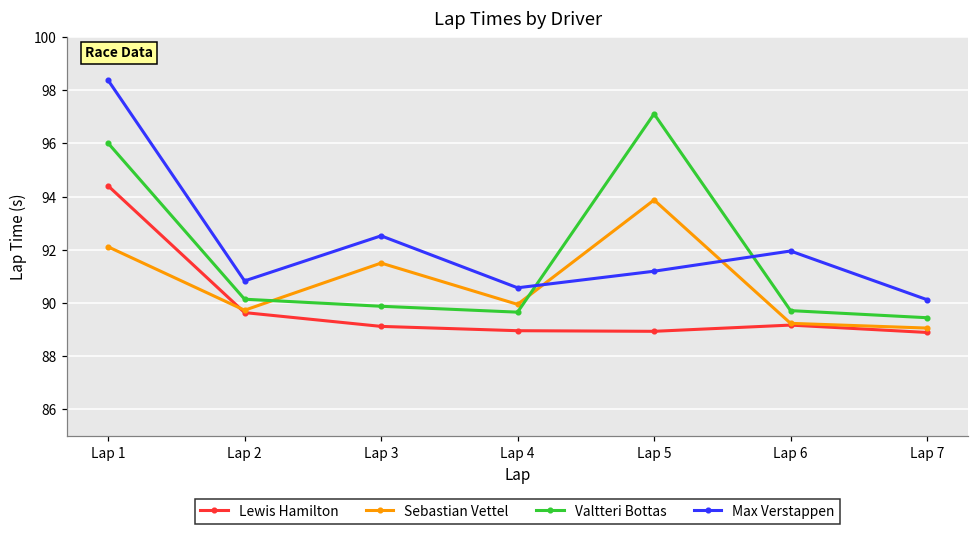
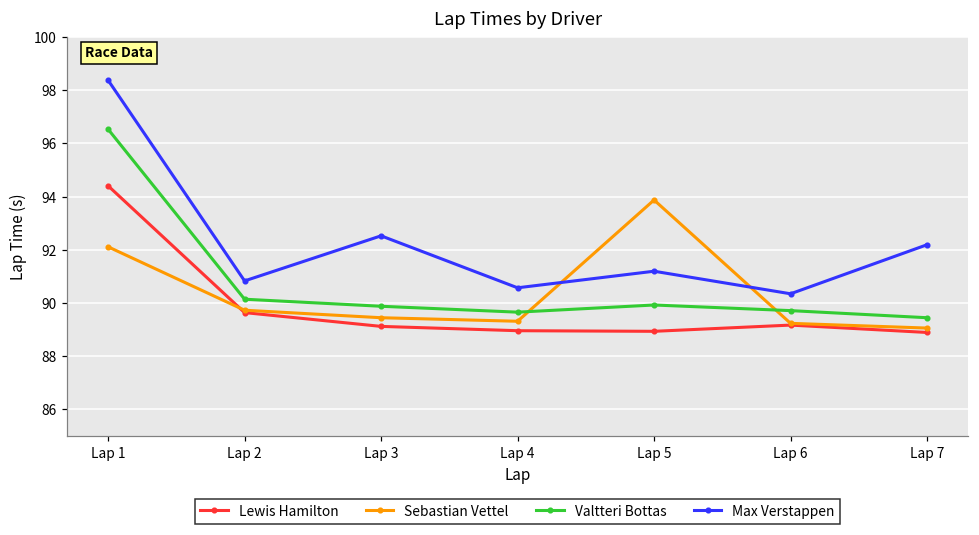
Valtteri Bottas, Lap 1: 96.0 -> 96.5
Sebastian Vettel, Lap 3: 91.5 -> 89.4
Sebastian Vettel, Lap 4: 89.9 -> 89.3
Valtteri Bottas, Lap 5: 97.1 -> 89.9
Max Verstappen, Lap 6: 92.0 -> 90.3
Max Verstappen, Lap 7: 90.1 -> 92.2
